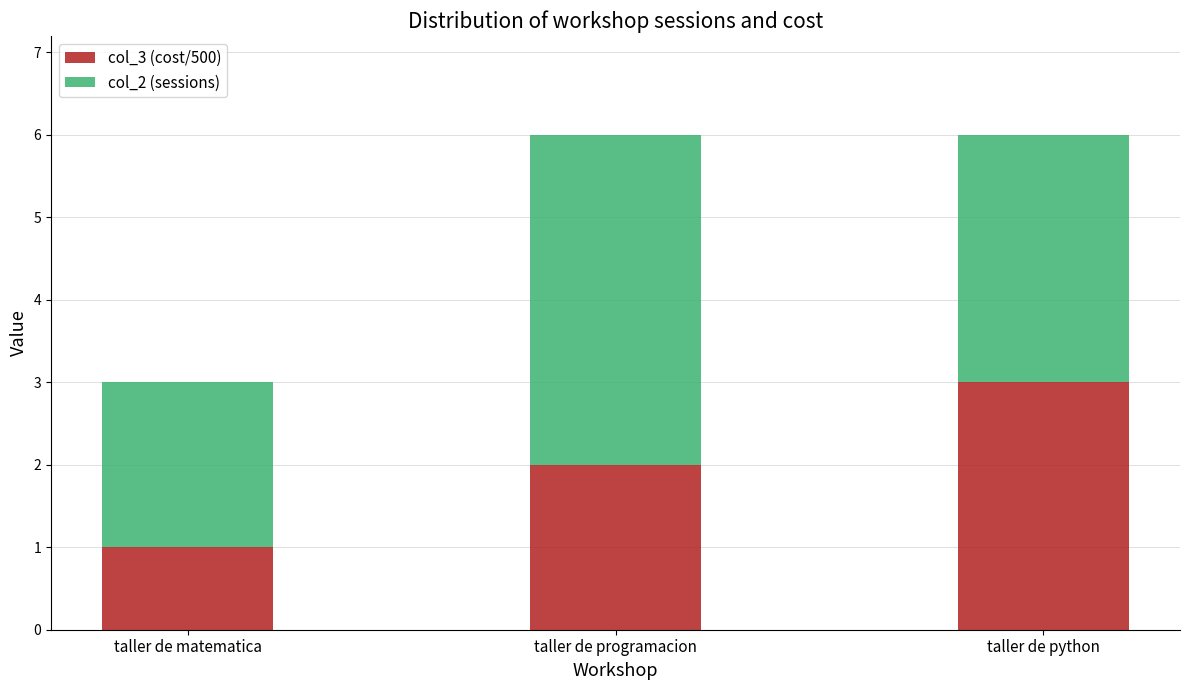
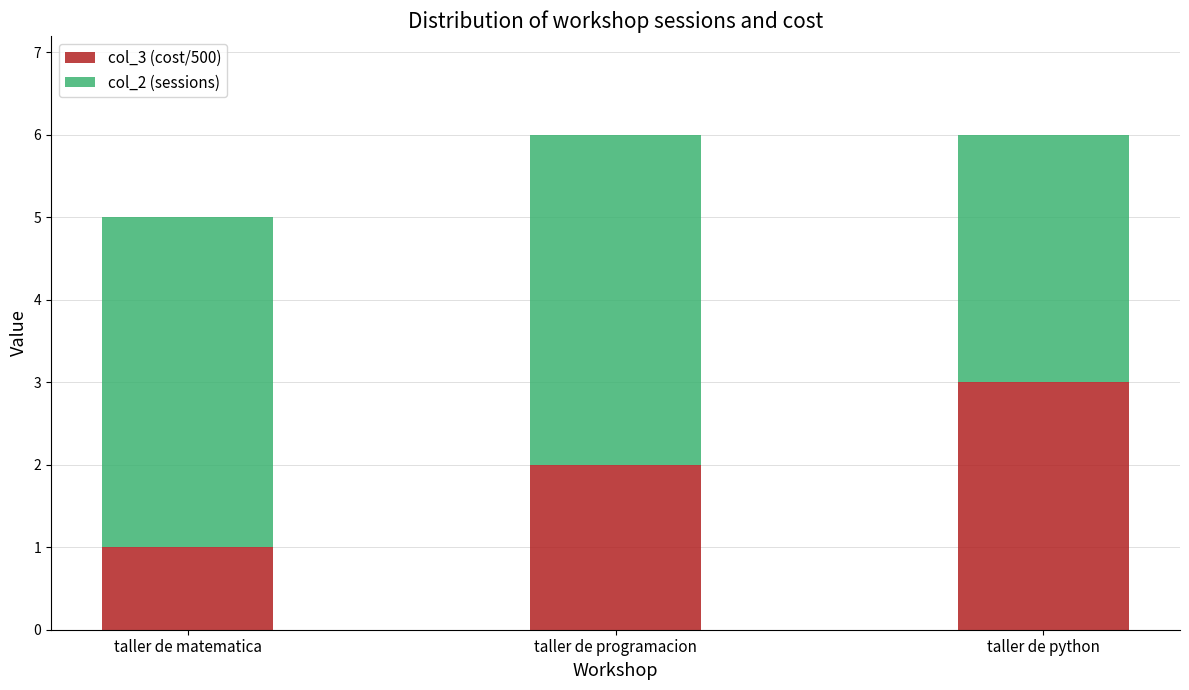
col_2 (sessions), taller de matematica: 2 -> 4
